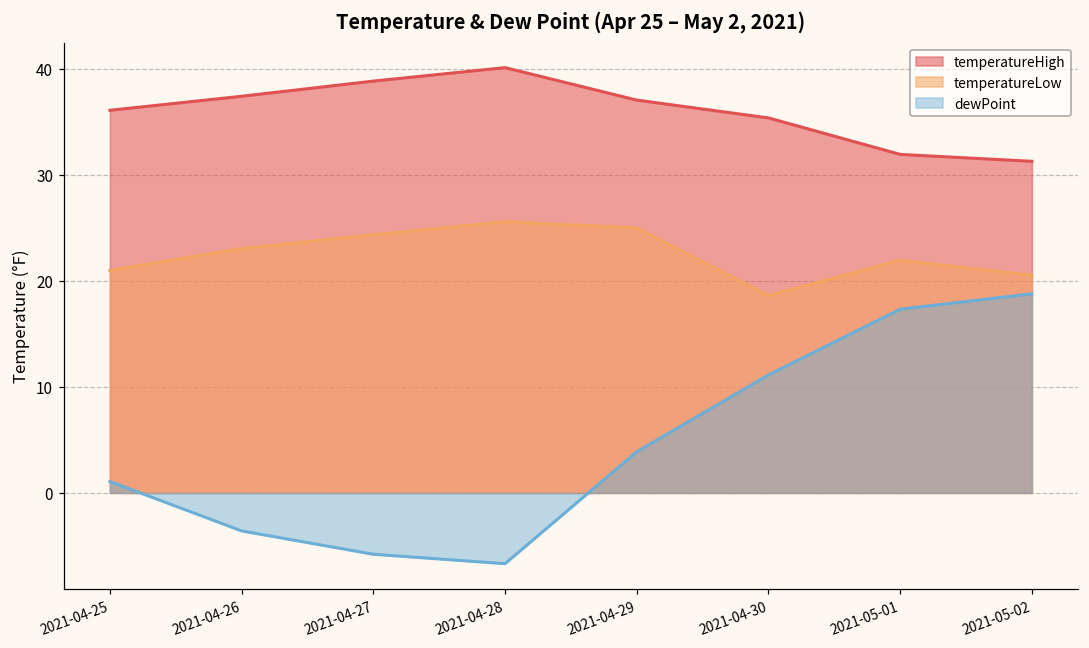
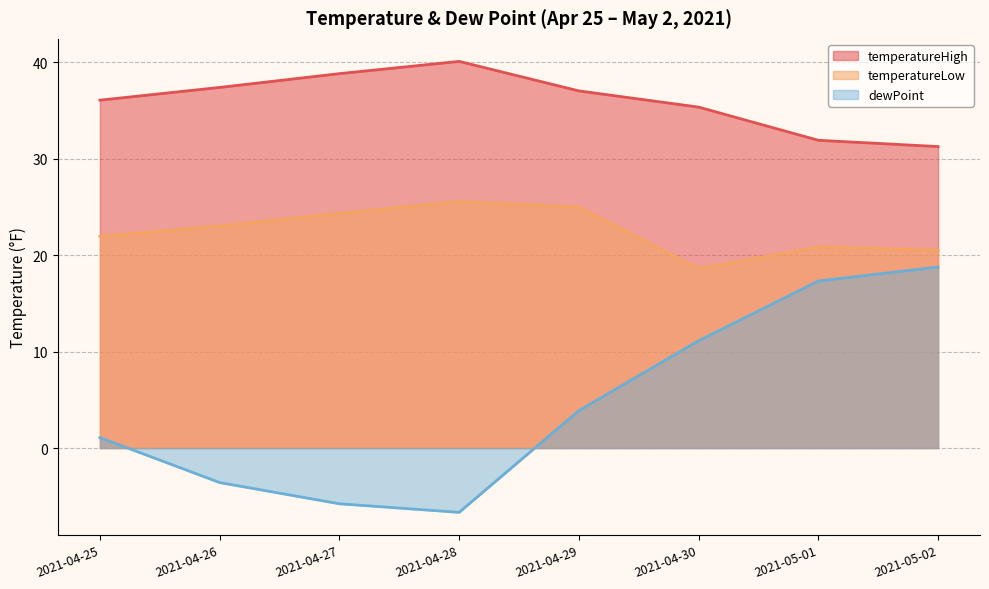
temperatureLow, 2021-04-25: 21 -> 22
temperatureLow, 2021-05-01: 22 -> 21
